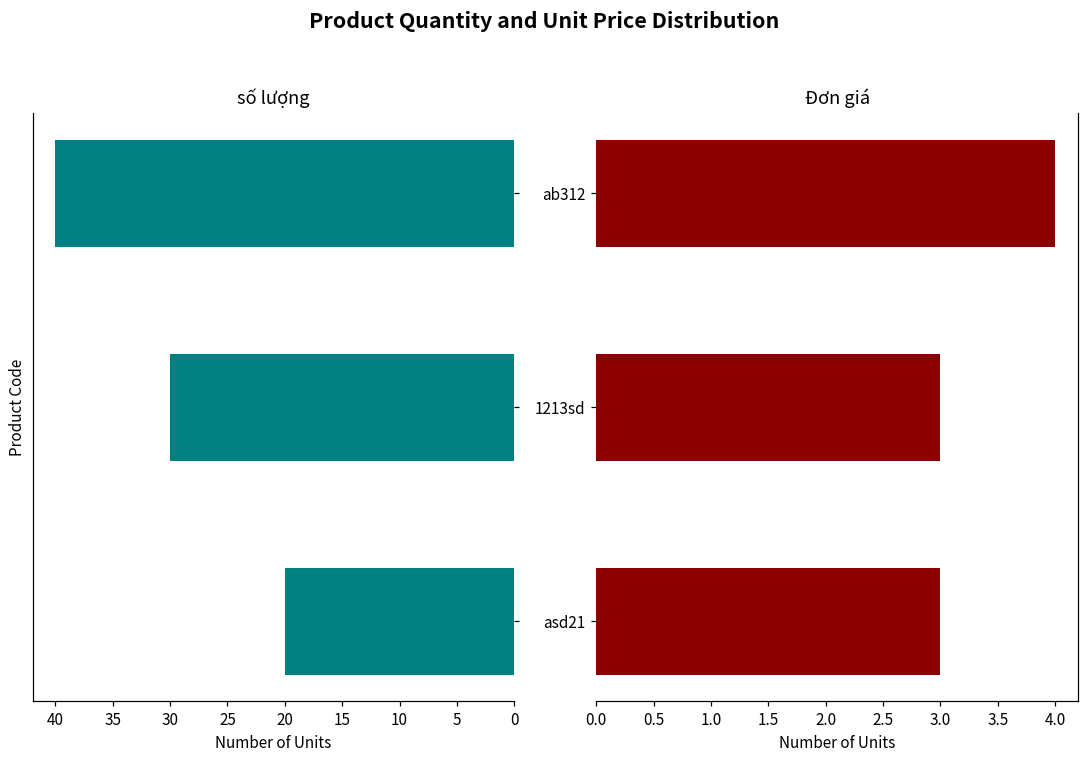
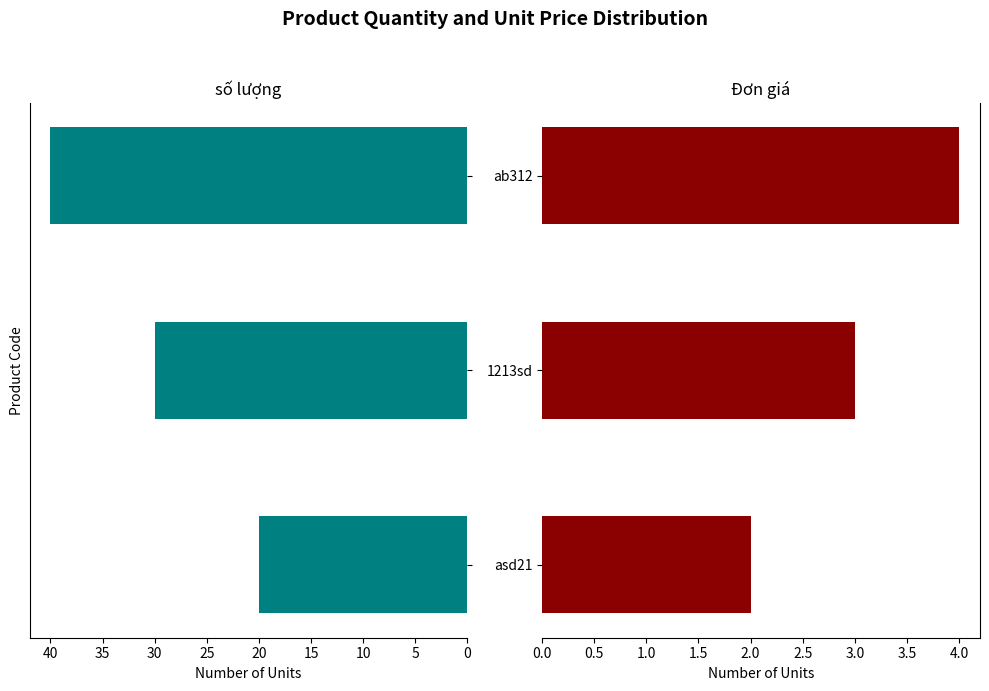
Đơn giá, asd21: 3 -> 2
